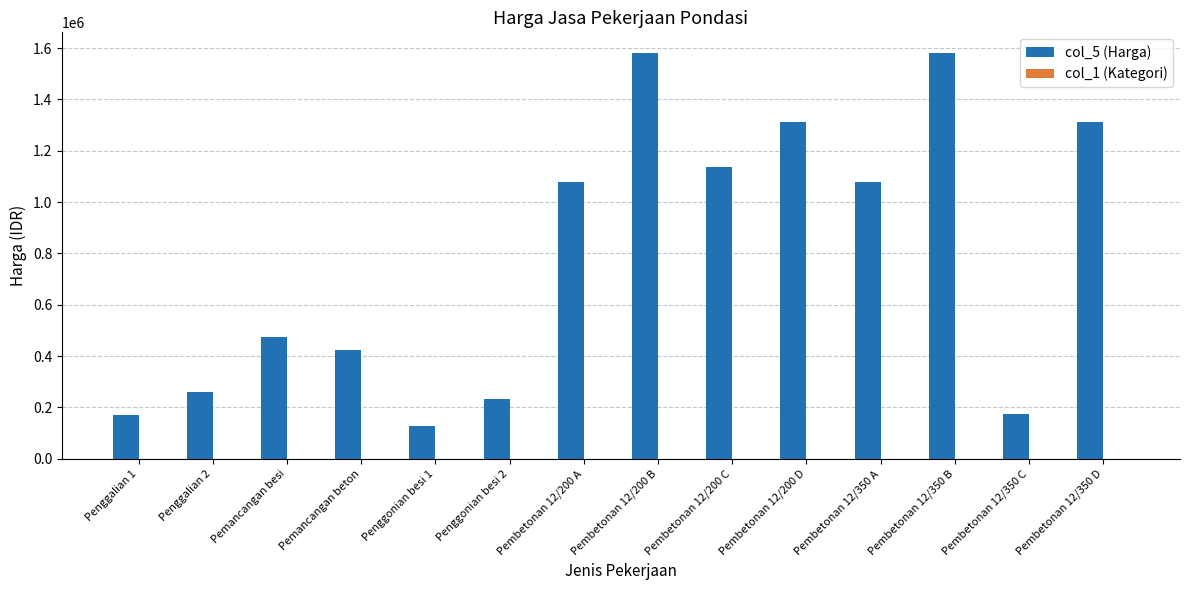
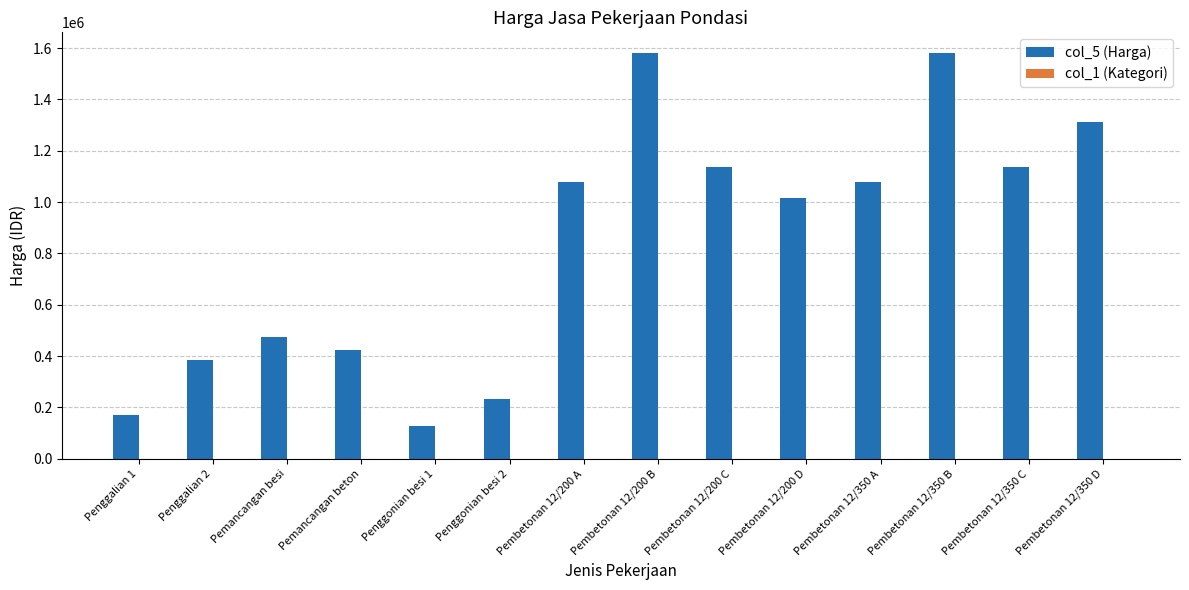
col_5 (Harga), Penggalian 2: 260000 -> 380000
col_5 (Harga), Pembetonan 12/200 D: 1310000 -> 1020000
col_5 (Harga), Pembetonan 12/350 C: 170000 -> 1140000
